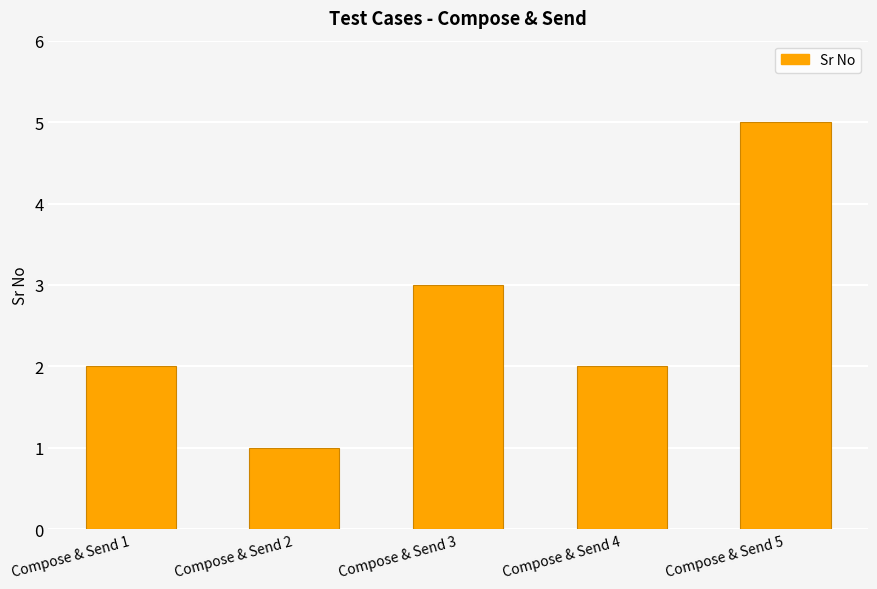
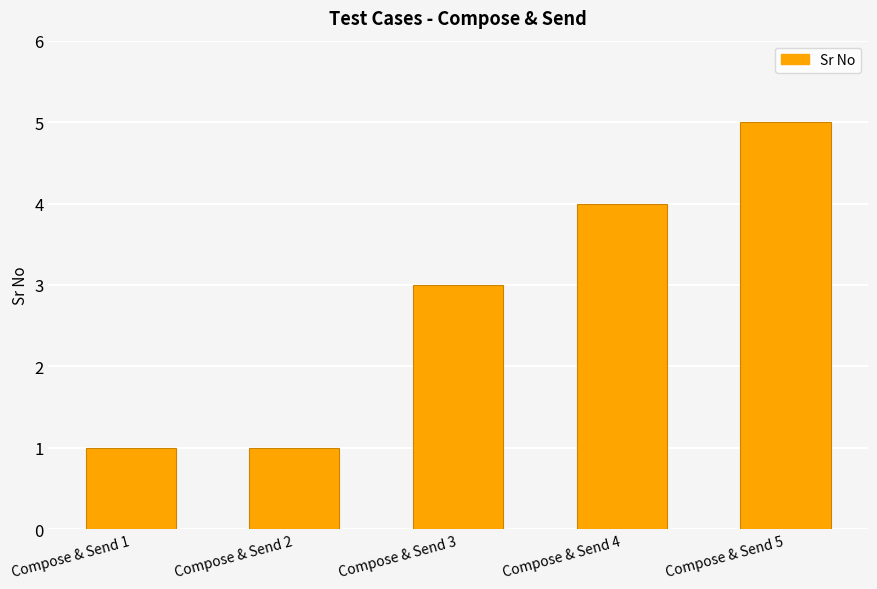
Compose & Send 1: 2 -> 1
Compose & Send 4: 2 -> 4
